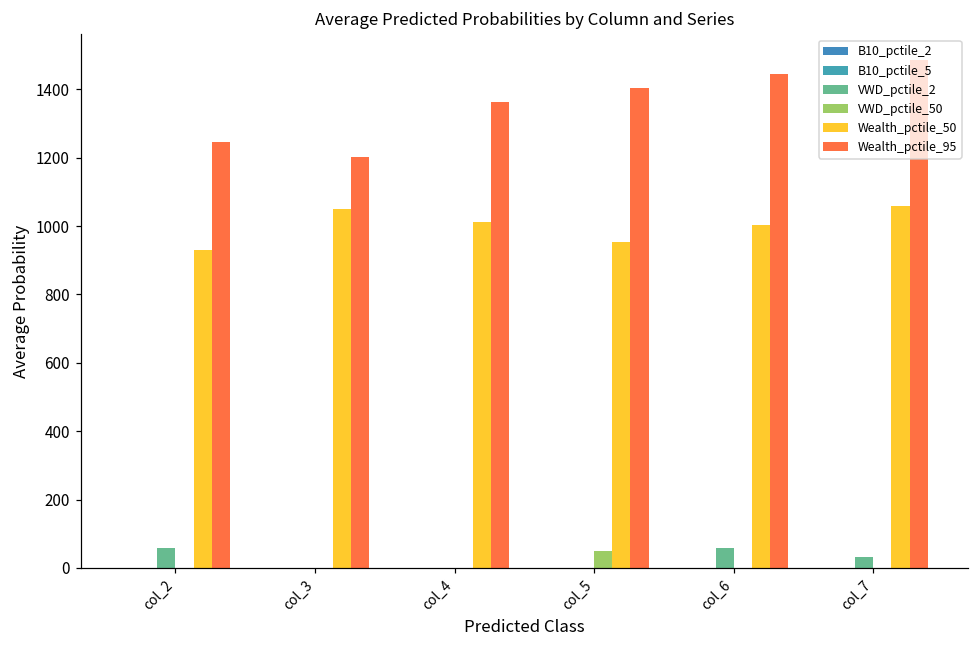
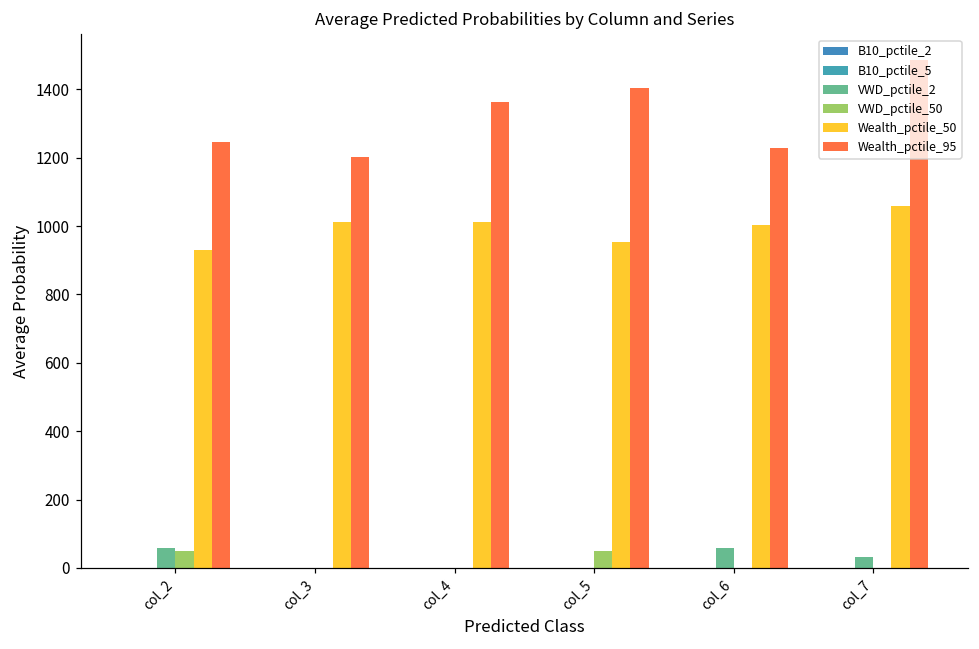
VWD_pctile_50, col_2: 0 -> 50
Wealth_pctile_50, col_3: 1050 -> 1010
Wealth_pctile_95, col_6: 1450 -> 1230
